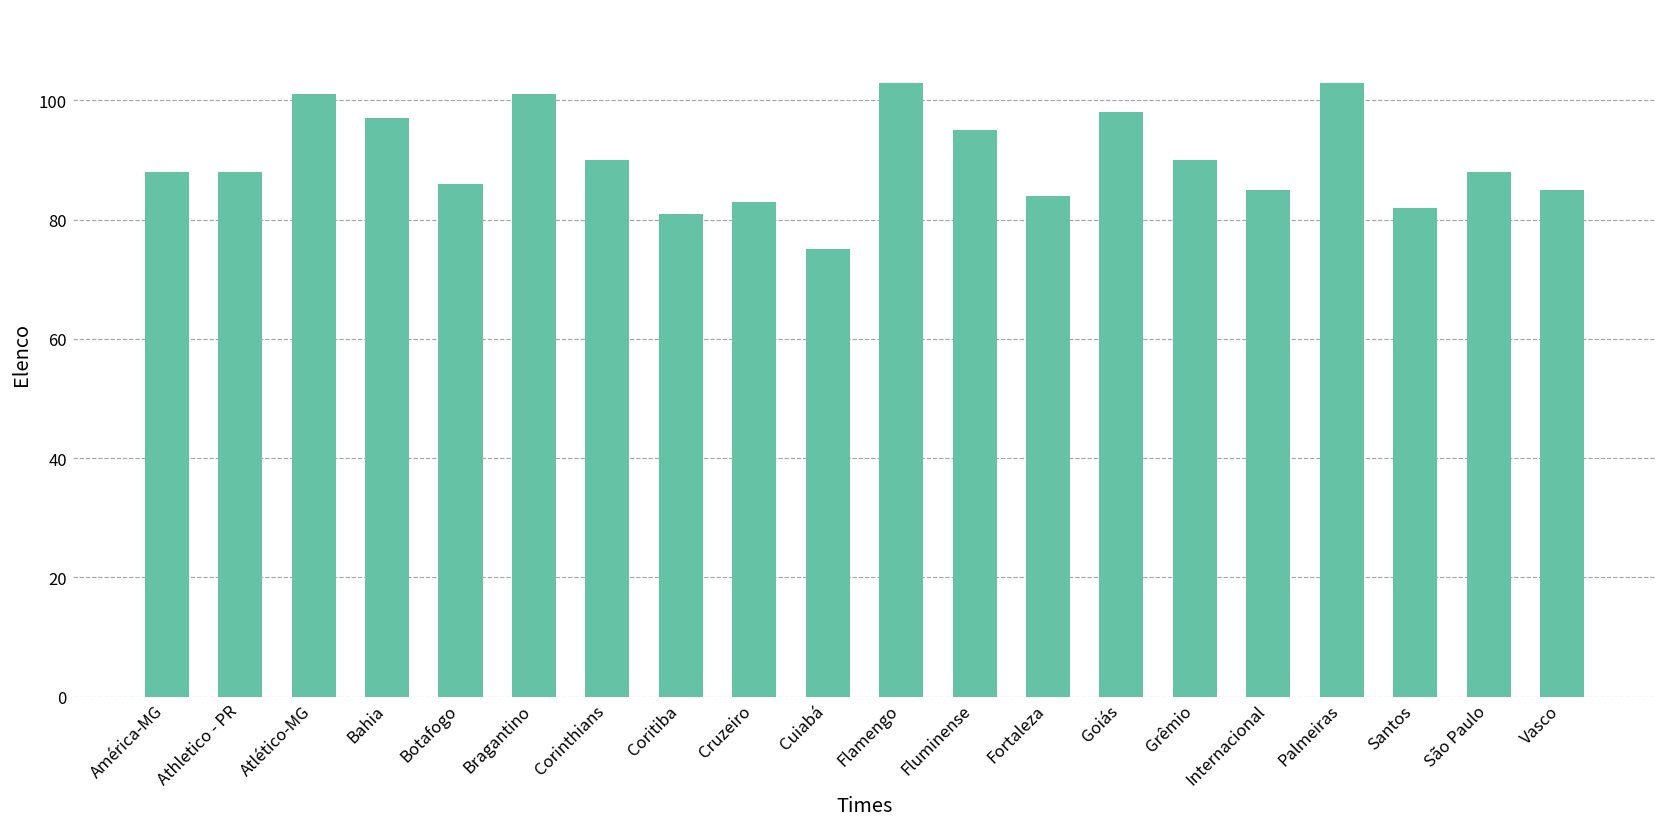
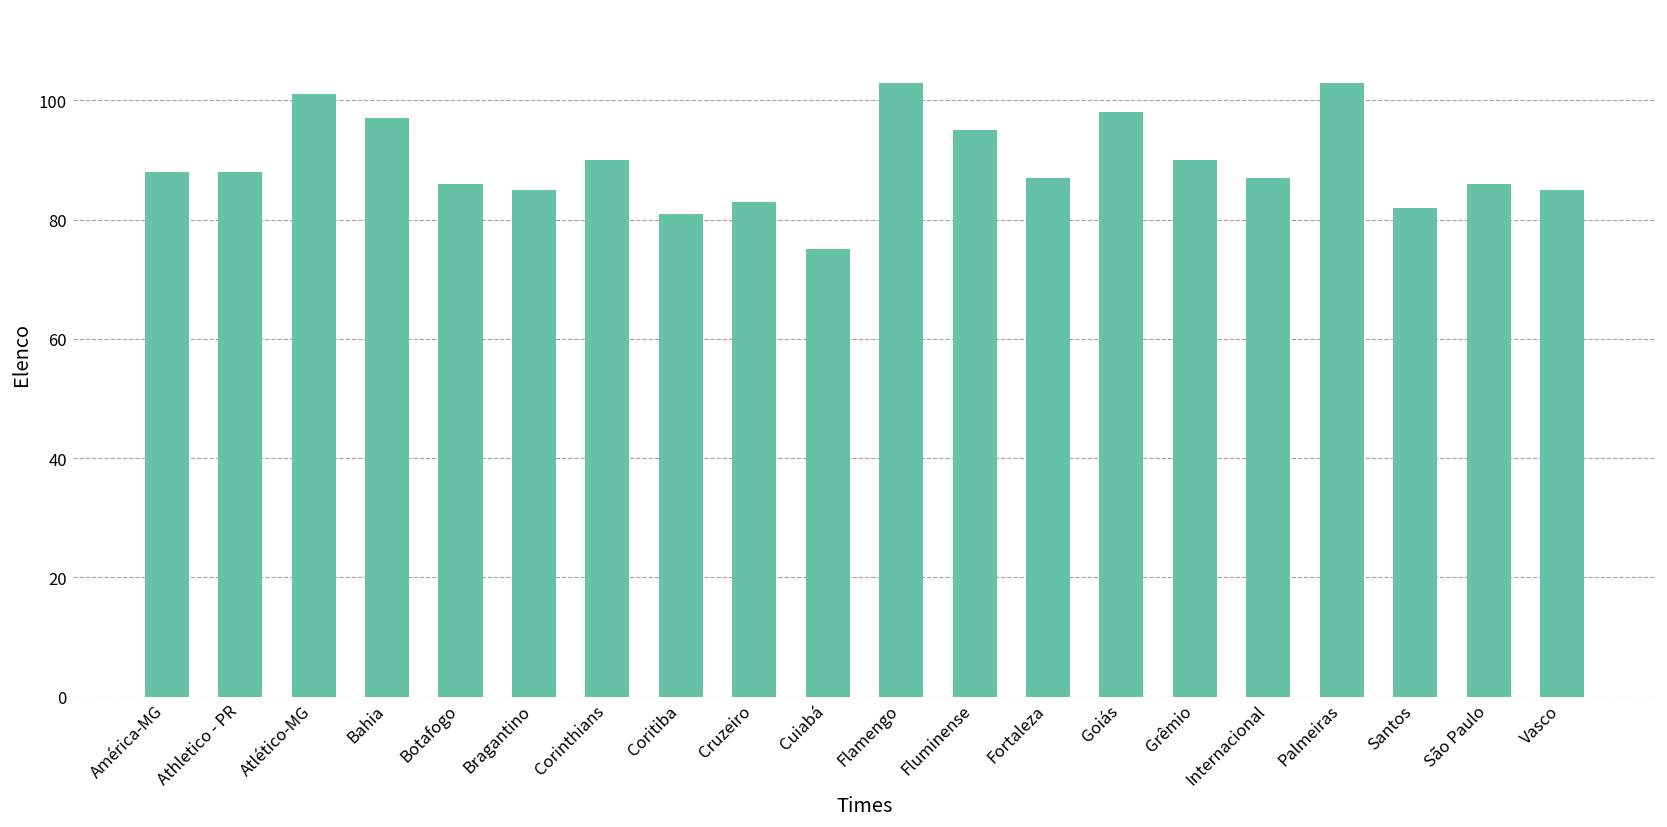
Bragantino: 101 -> 85
Fortaleza: 84 -> 87
Internacional: 85 -> 87
São Paulo: 88 -> 86
